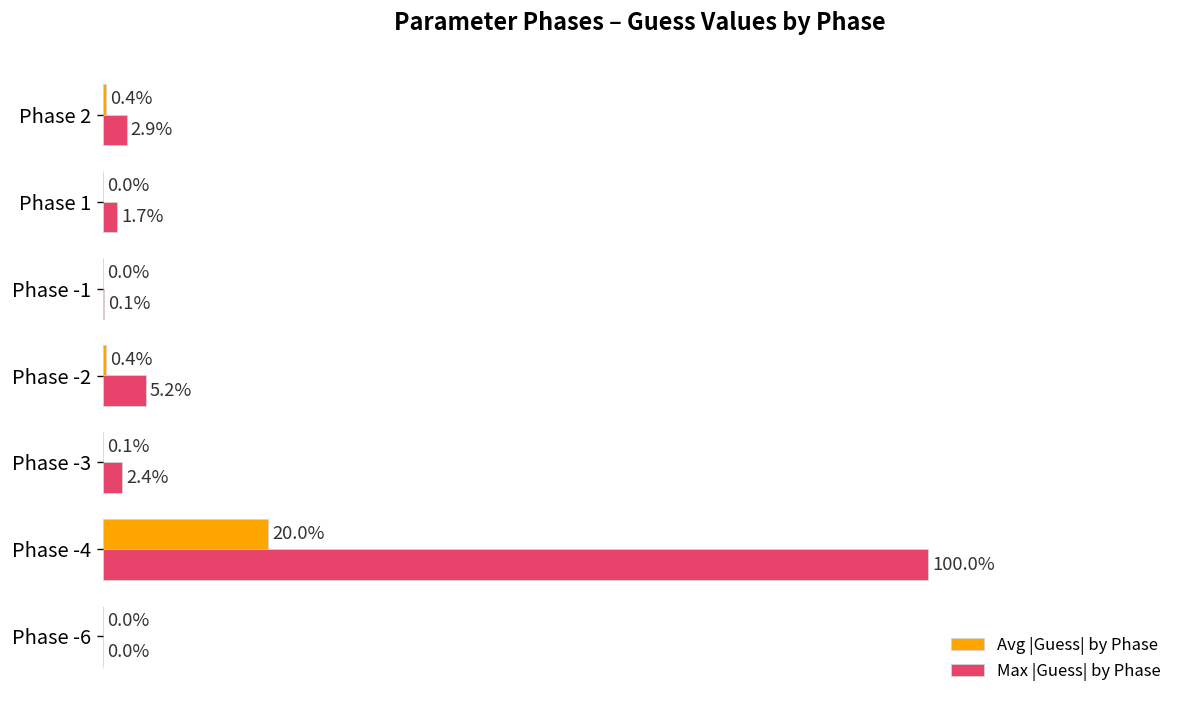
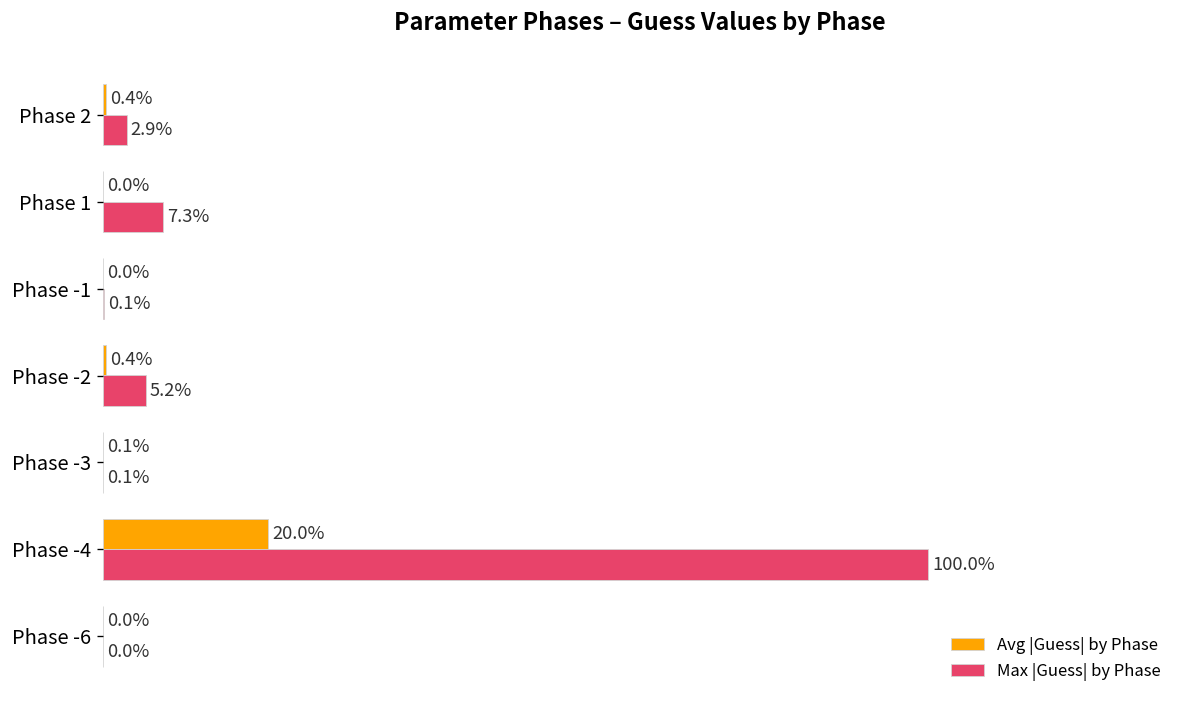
Max |Guess| by Phase, Phase 1: 1.7% -> 7.3%
Max |Guess| by Phase, Phase -3: 2.4% -> 0.1%
